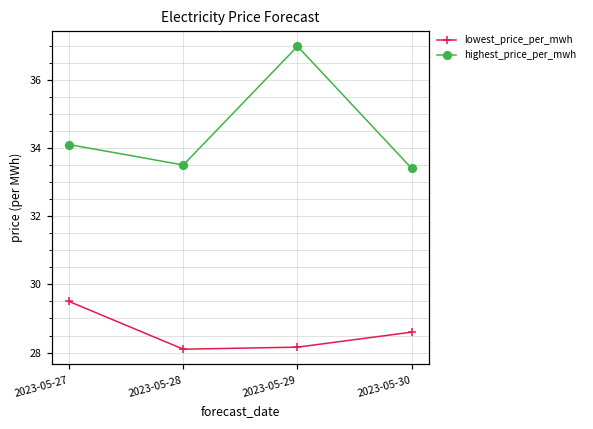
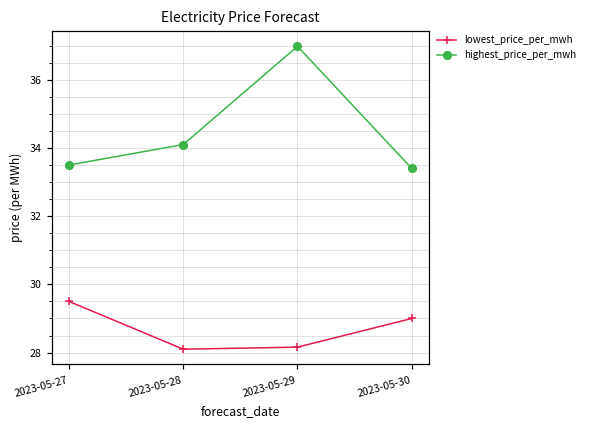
highest_price_per_mwh, 2023-05-27: 34.1 -> 33.5
highest_price_per_mwh, 2023-05-28: 33.5 -> 34.1
lowest_price_per_mwh, 2023-05-30: 28.6 -> 29.0
